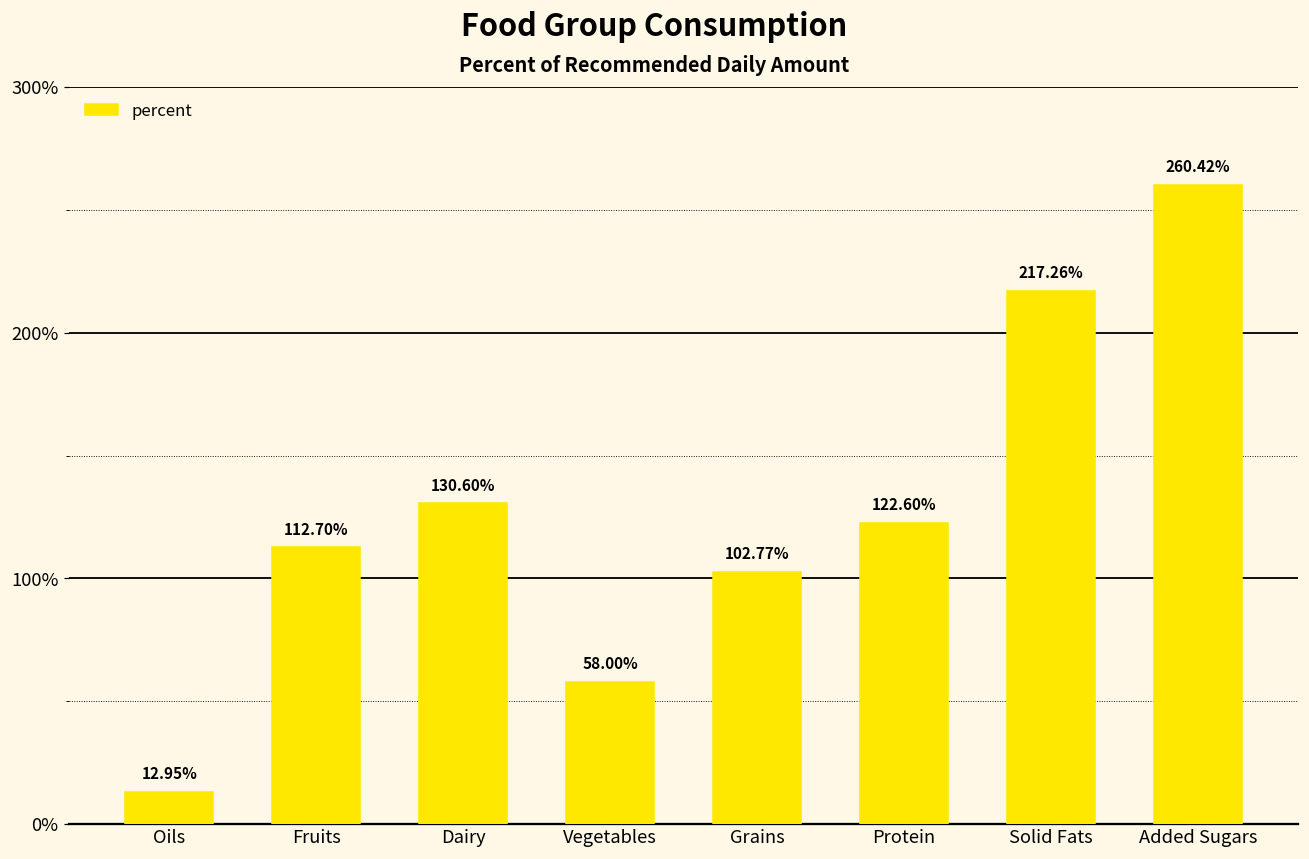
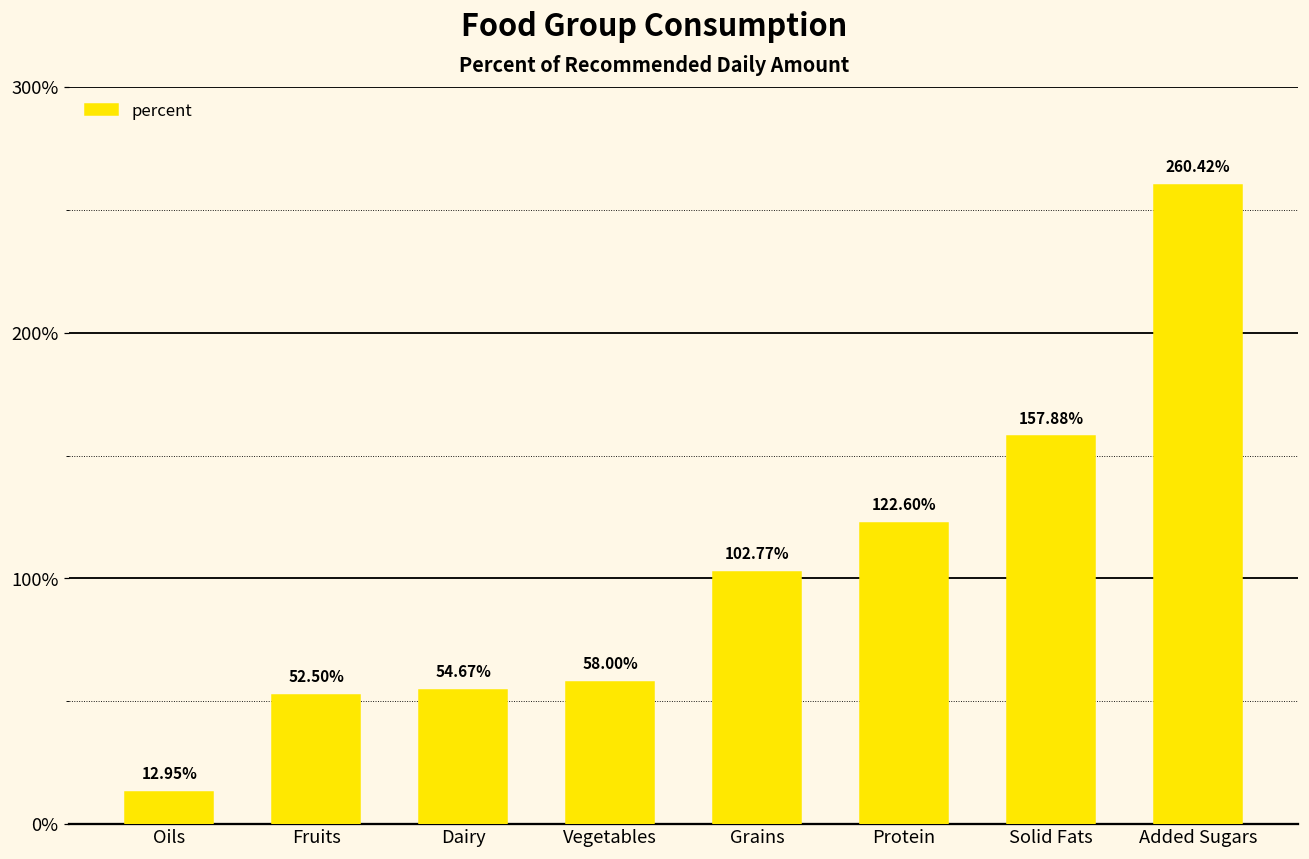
Fruits: 112.70% -> 52.50%
Dairy: 130.60% -> 54.67%
Solid Fats: 217.26% -> 157.88%
